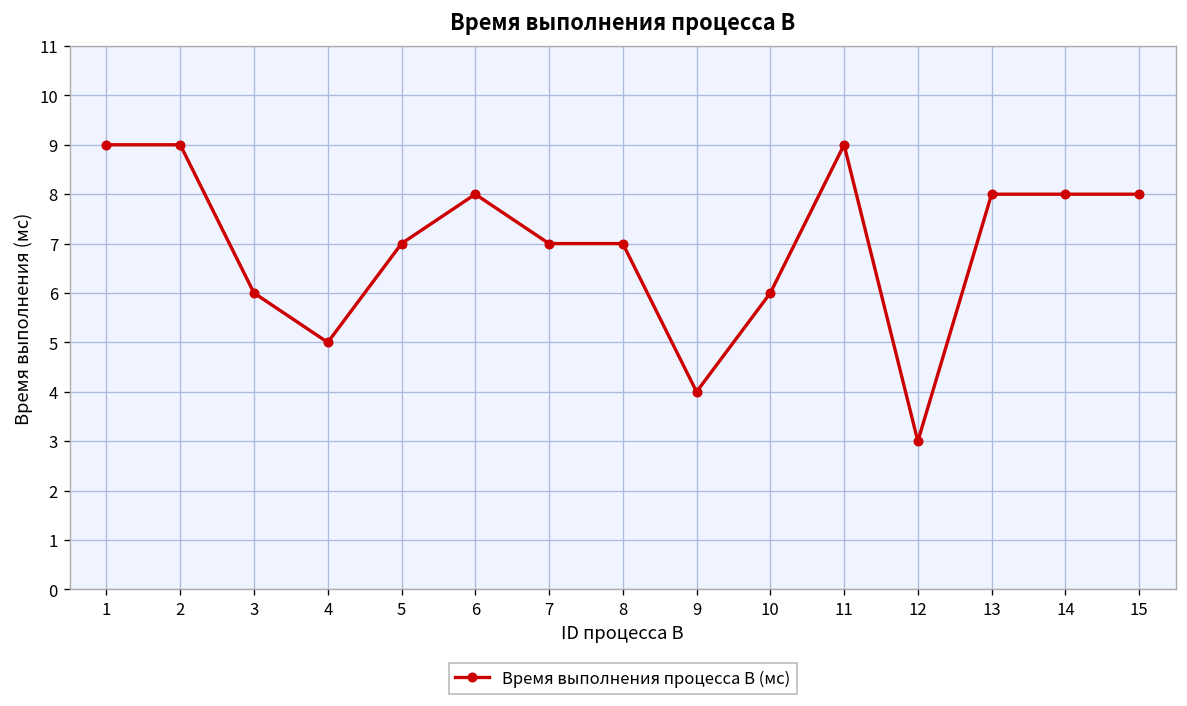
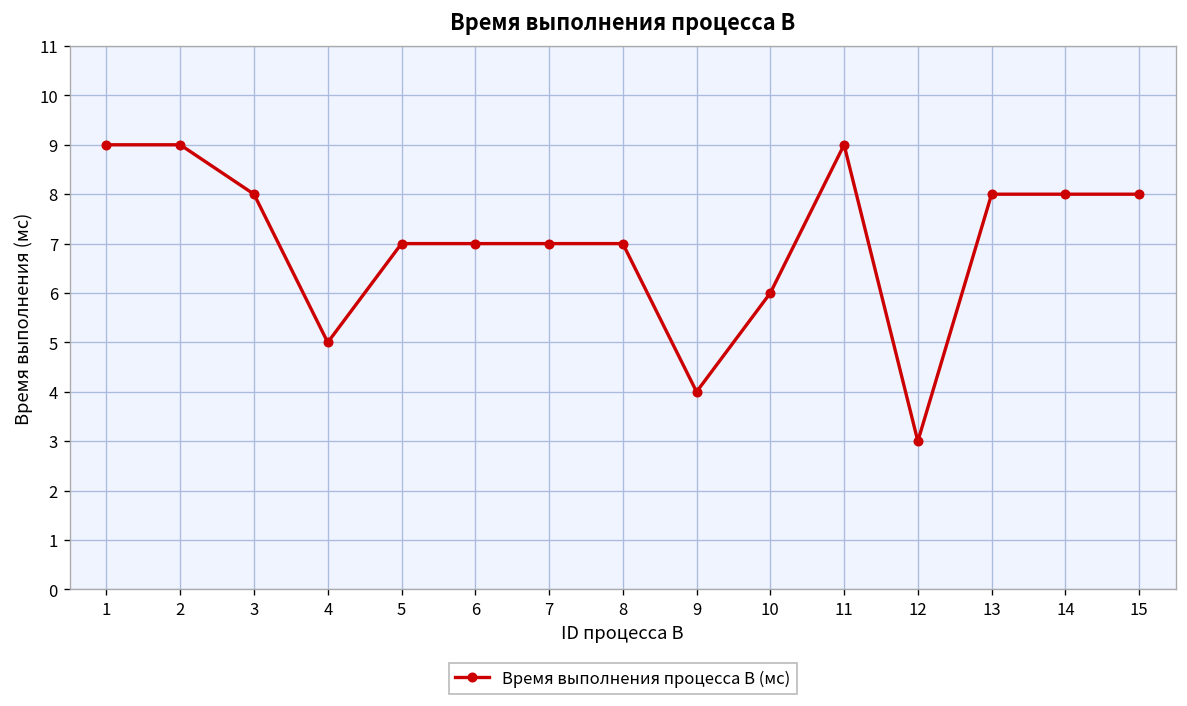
3: 6 -> 8
6: 8 -> 7
